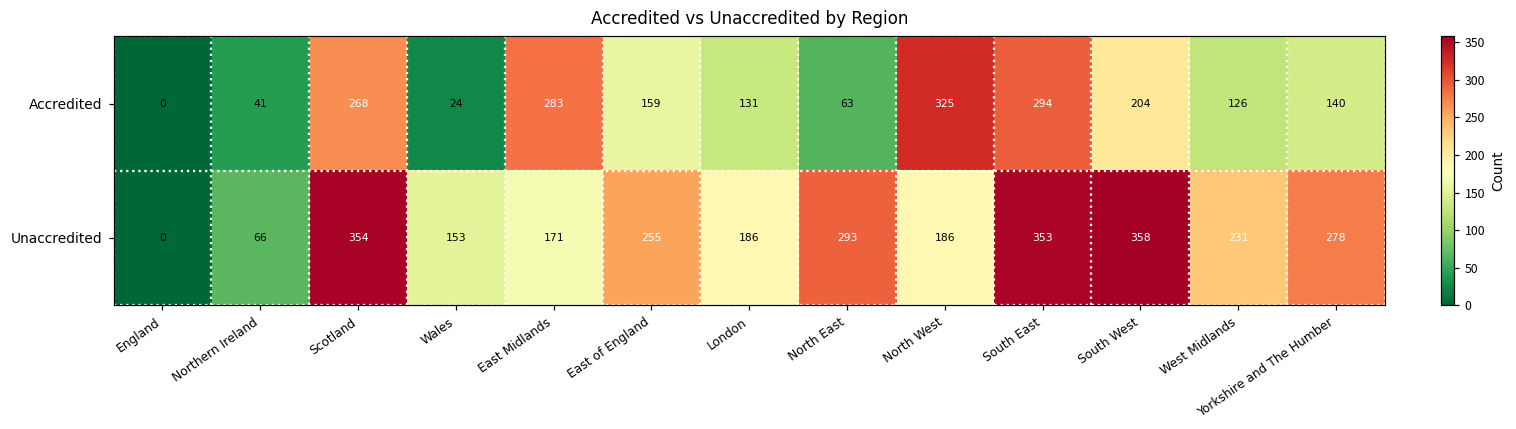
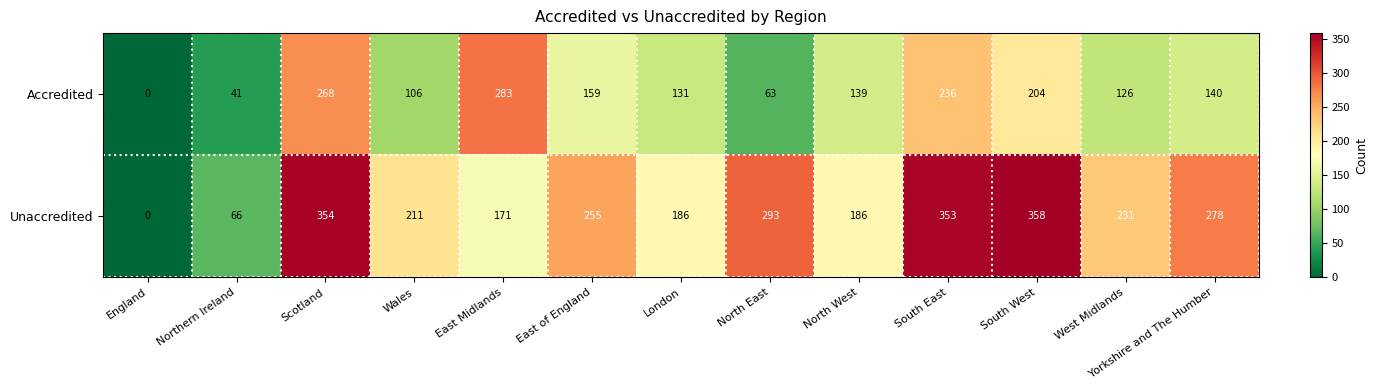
Accredited, Wales: 24 -> 106
Accredited, North West: 325 -> 139
Accredited, South East: 294 -> 236
Unaccredited, Wales: 153 -> 211
